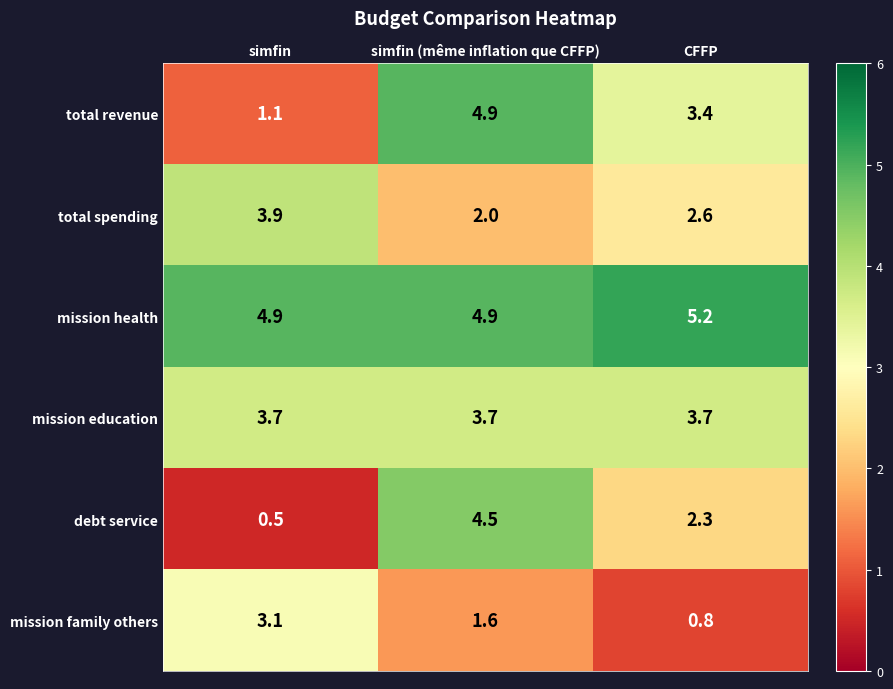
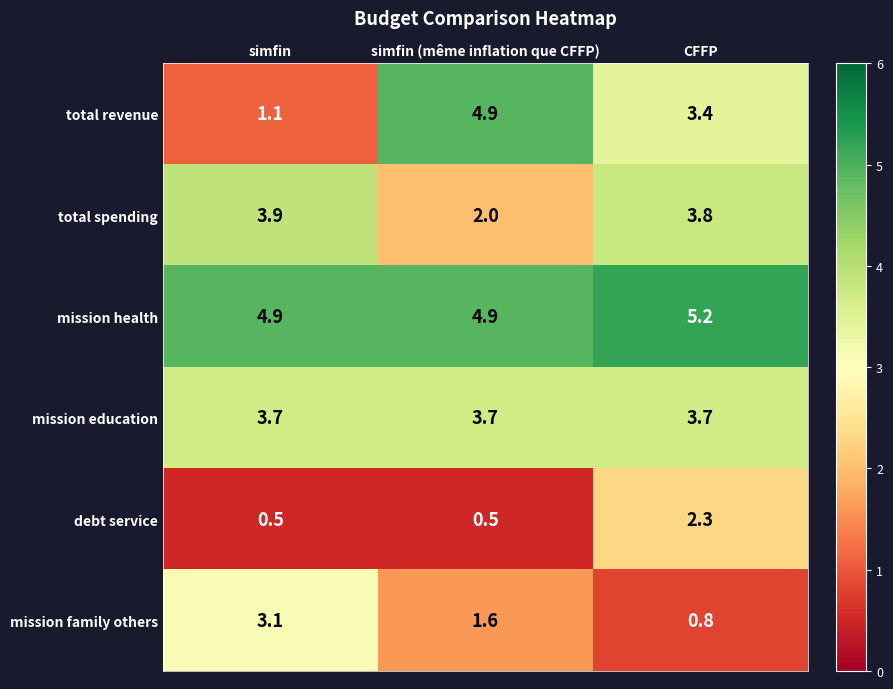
total spending, CFFP: 2.6 -> 3.8
debt service, simfin (même inflation que CFFP): 4.5 -> 0.5
